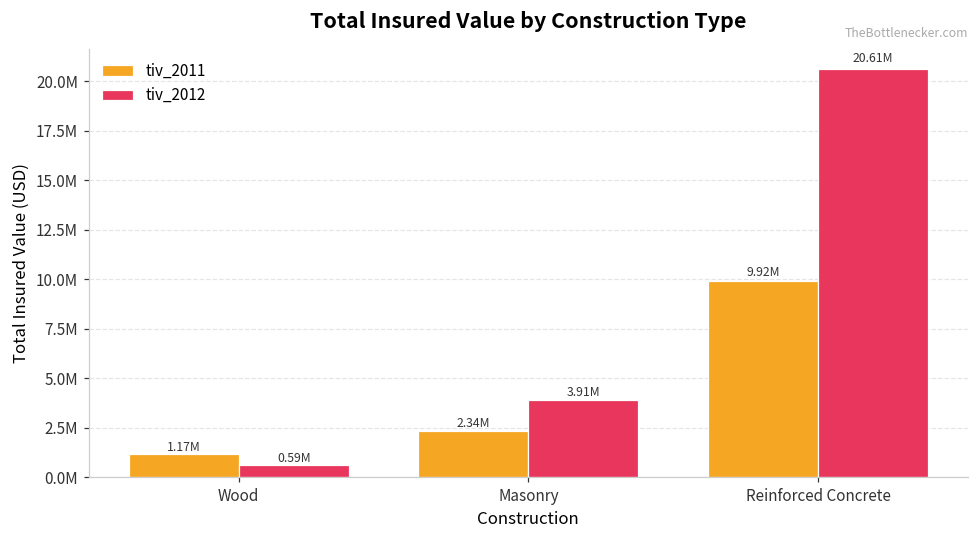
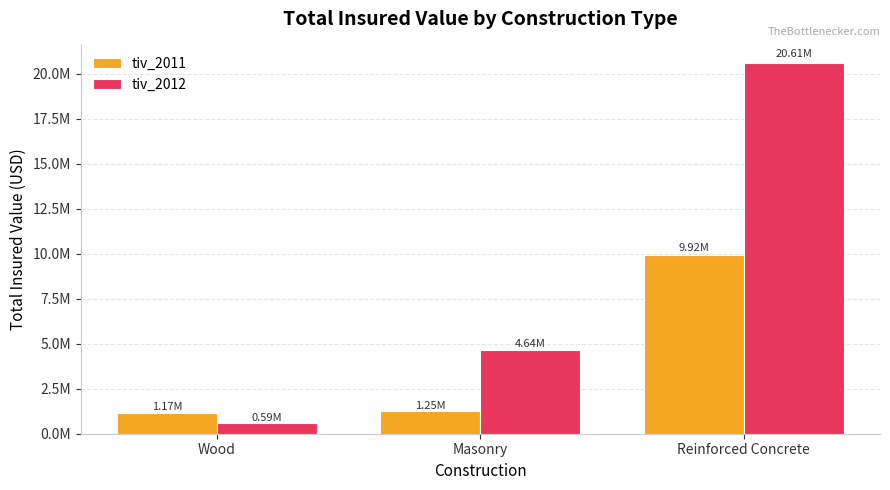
tiv_2011, Masonry: 2.34M -> 1.25M
tiv_2012, Masonry: 3.91M -> 4.64M
